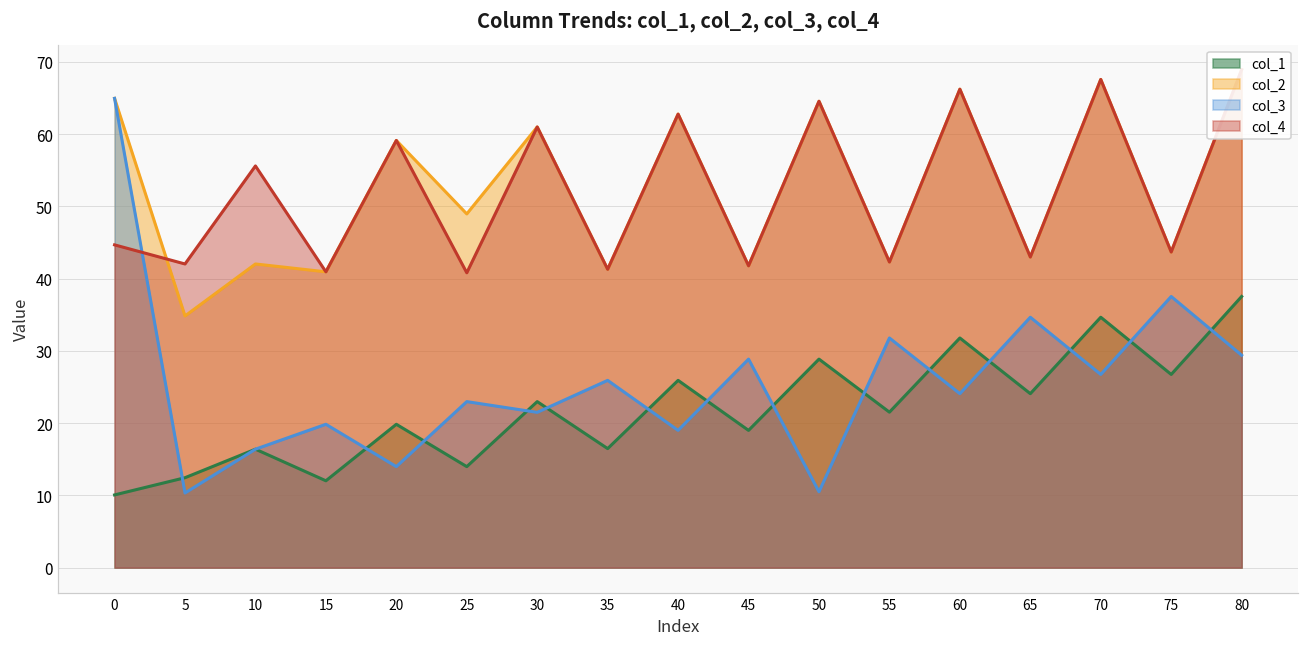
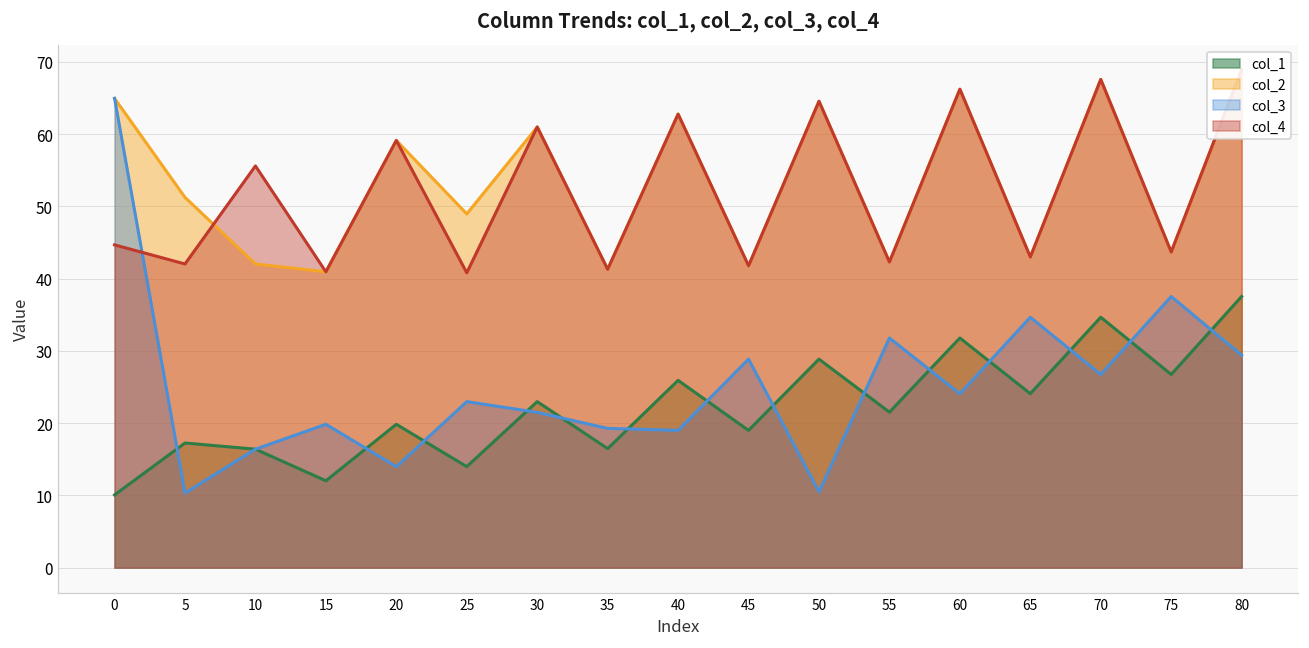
col_1, 5: 12 -> 17
col_2, 5: 35 -> 51
col_3, 35: 26 -> 19
